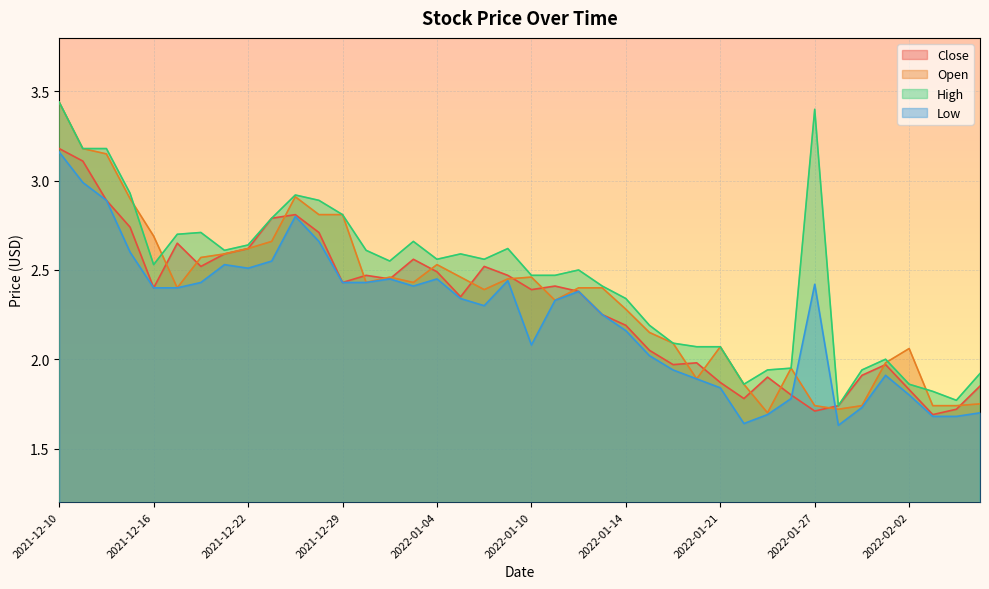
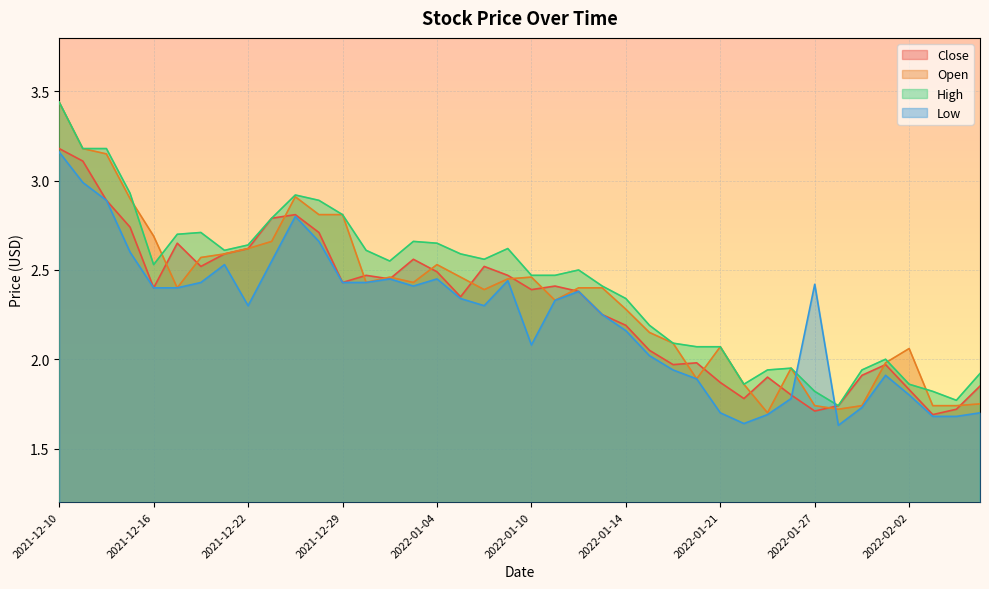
Low, 2021-12-22: 2.51 -> 2.30
High, 2022-01-04: 2.56 -> 2.65
Low, 2022-01-21: 1.84 -> 1.70
High, 2022-01-27: 3.40 -> 1.82
